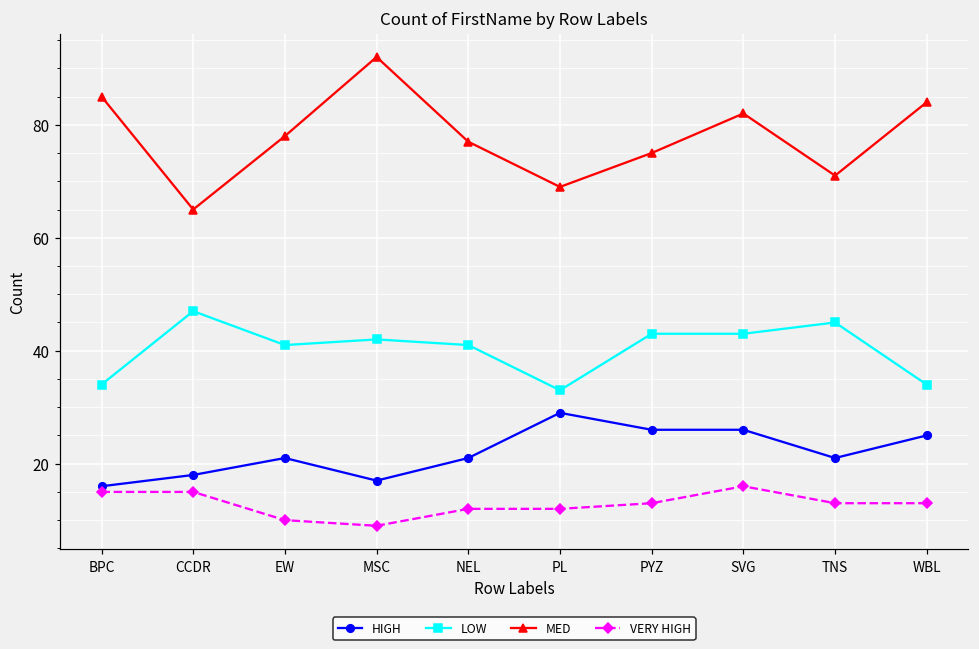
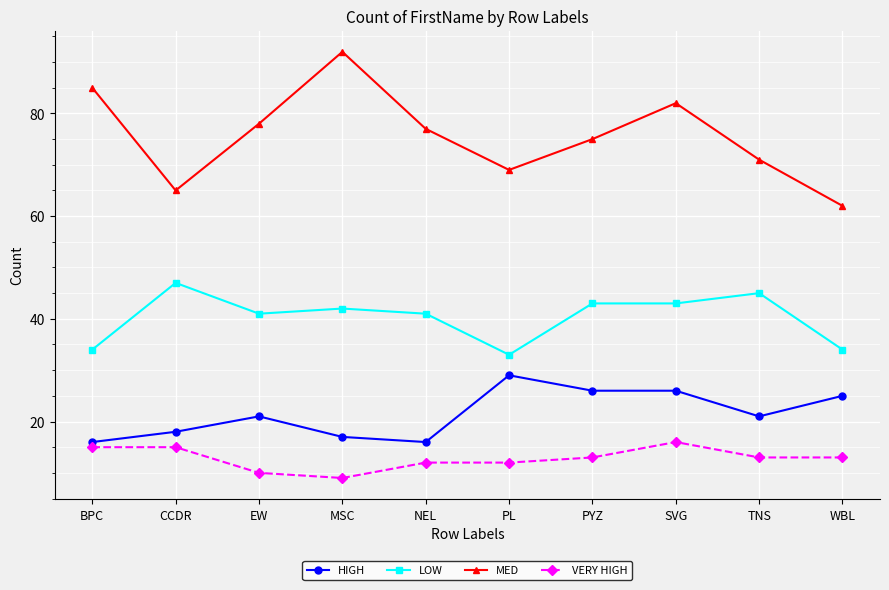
HIGH, NEL: 21 -> 16
MED, WBL: 84 -> 62
